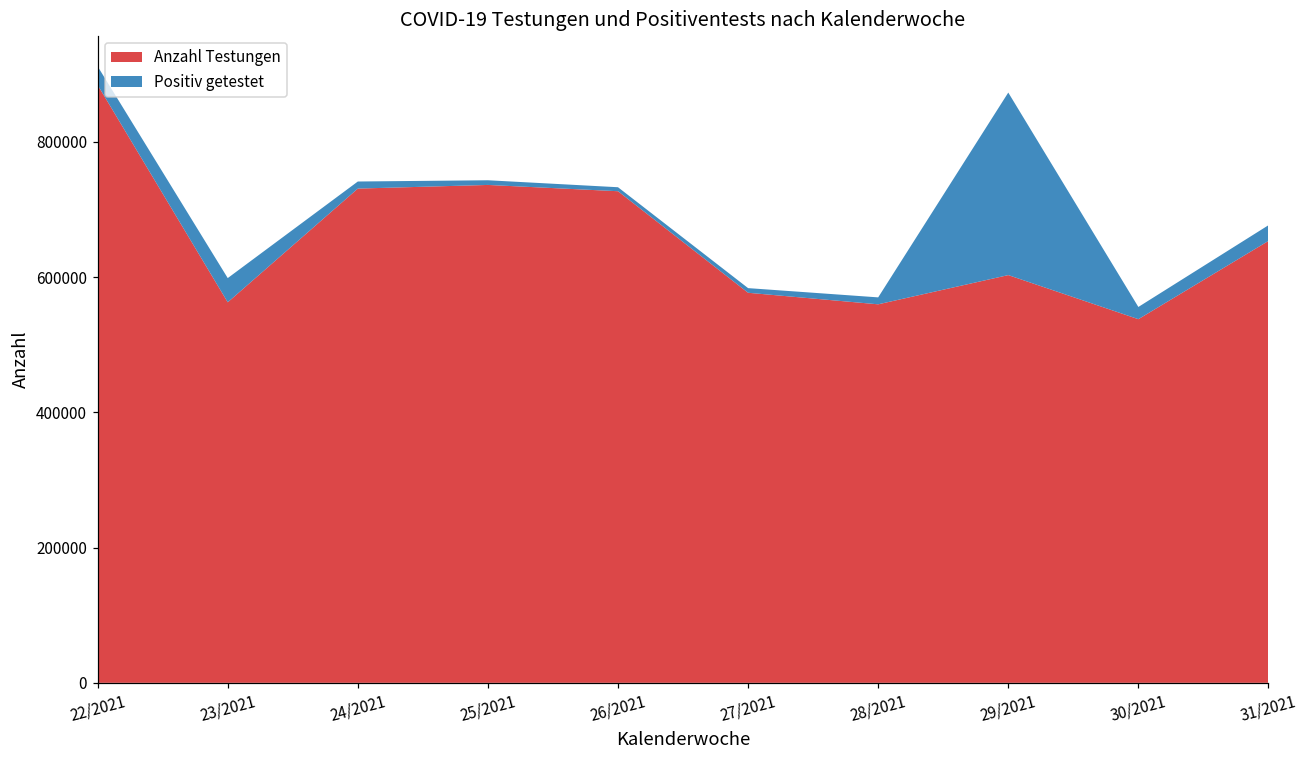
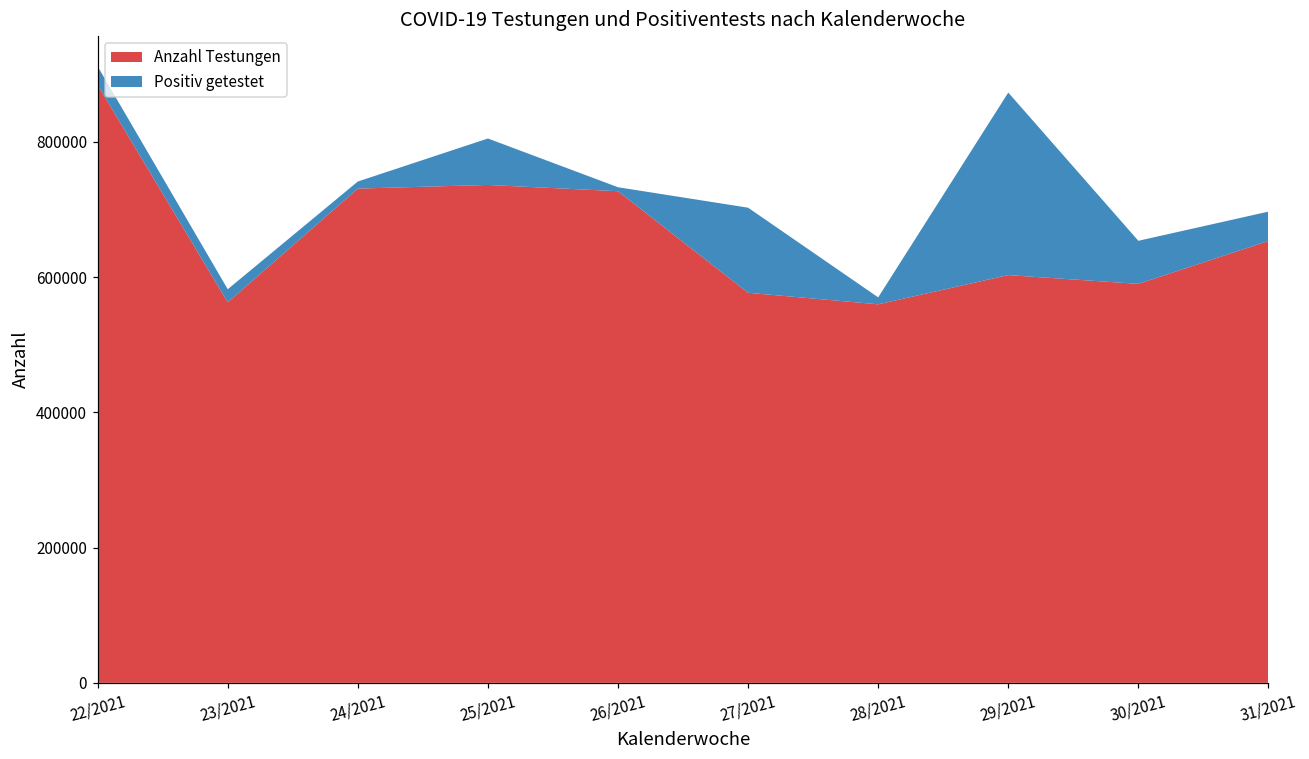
Positiv getestet, 23/2021: 40000 -> 20000
Positiv getestet, 25/2021: 10000 -> 70000
Positiv getestet, 27/2021: 10000 -> 130000
Anzahl Testungen, 30/2021: 540000 -> 590000
Positiv getestet, 30/2021: 20000 -> 60000
Positiv getestet, 31/2021: 20000 -> 40000
